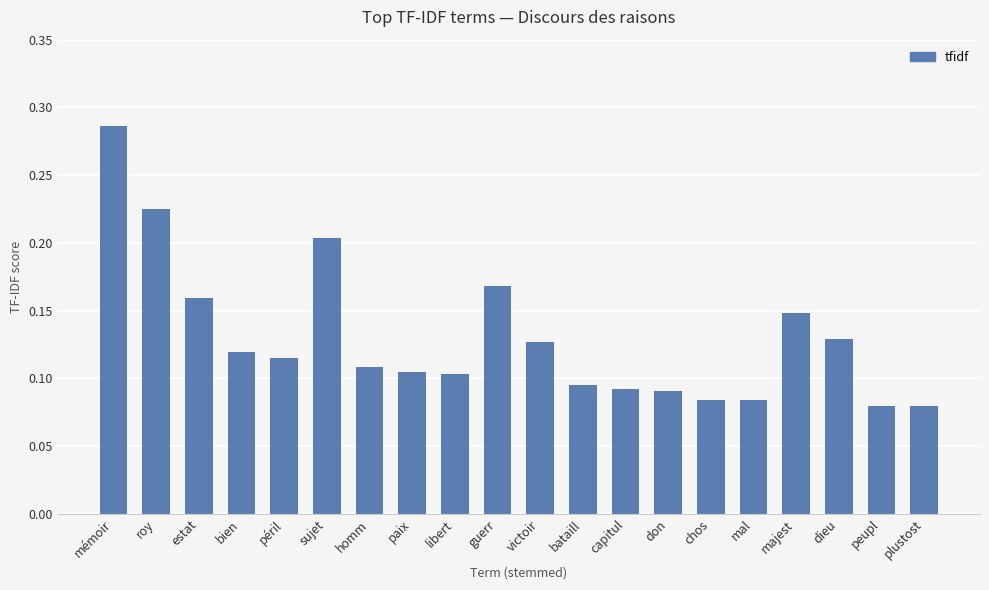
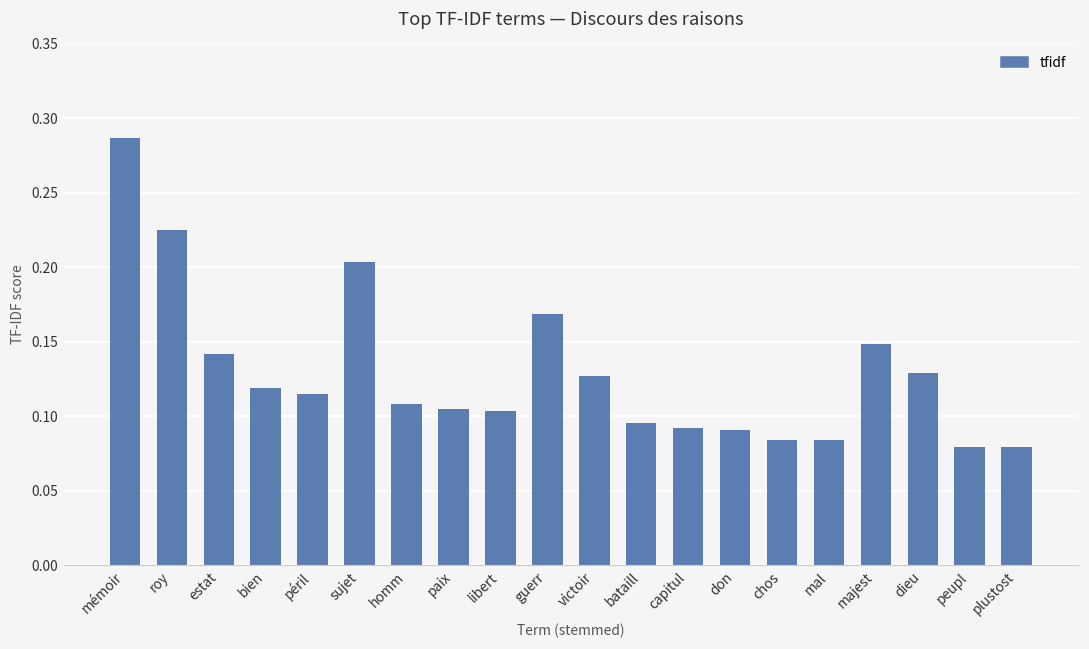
estat: 0.159 -> 0.142
